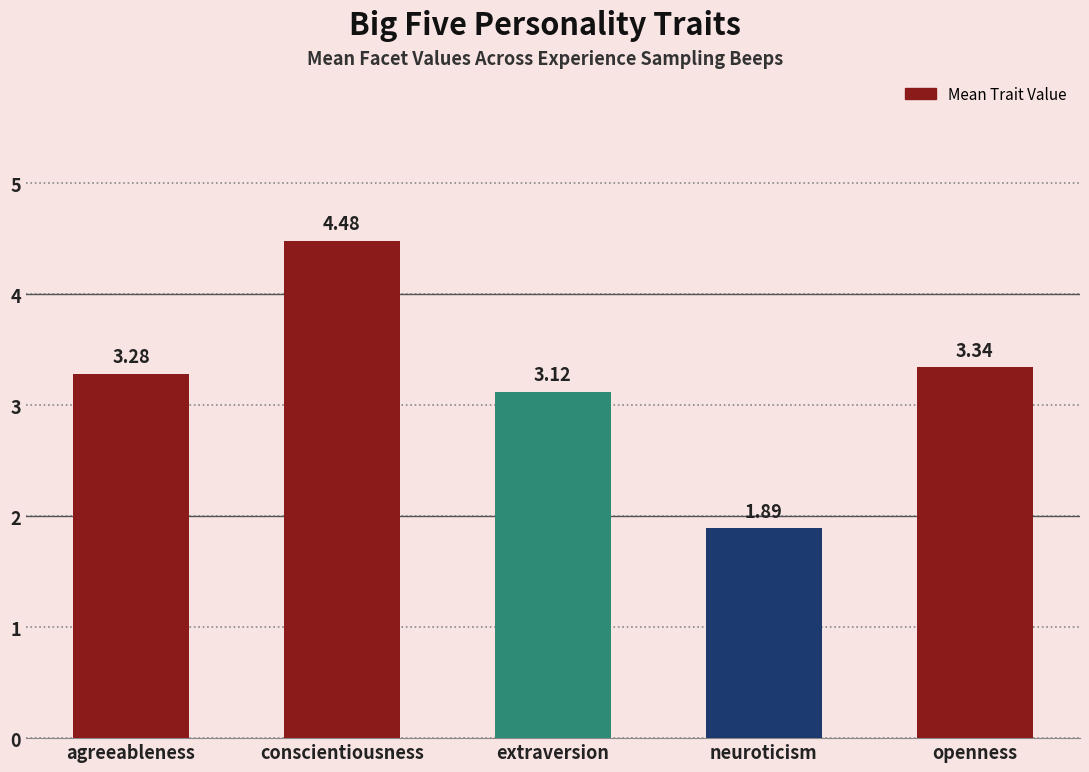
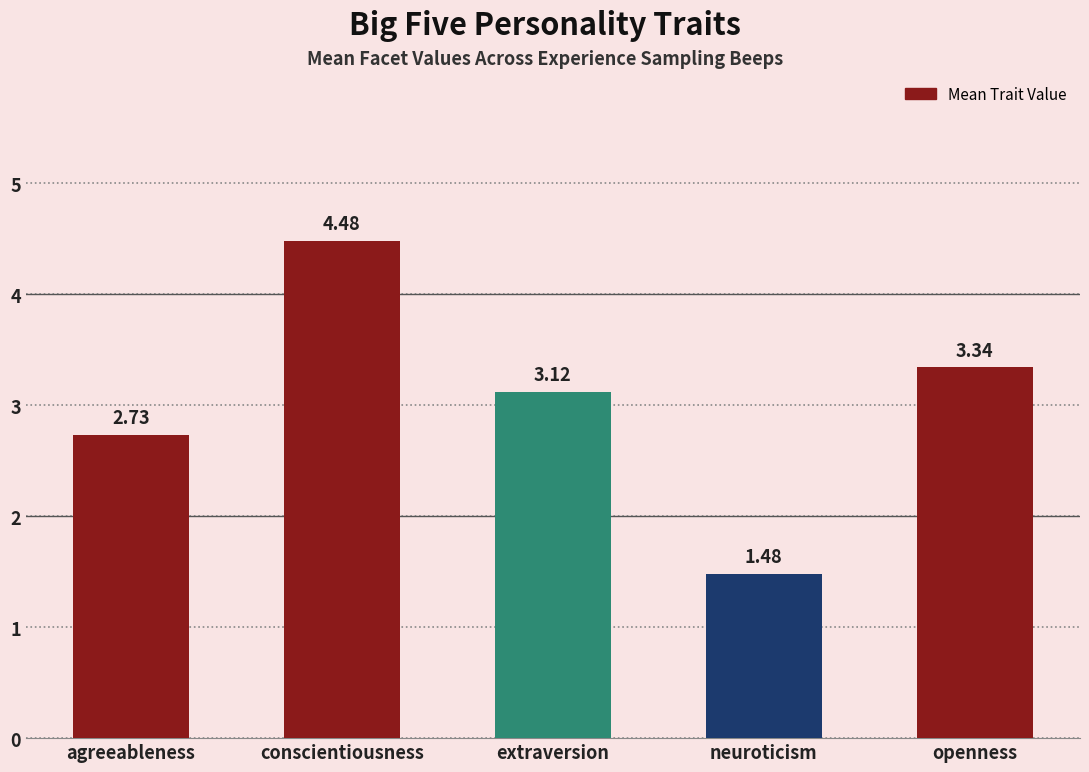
agreeableness: 3.28 -> 2.73
neuroticism: 1.89 -> 1.48
